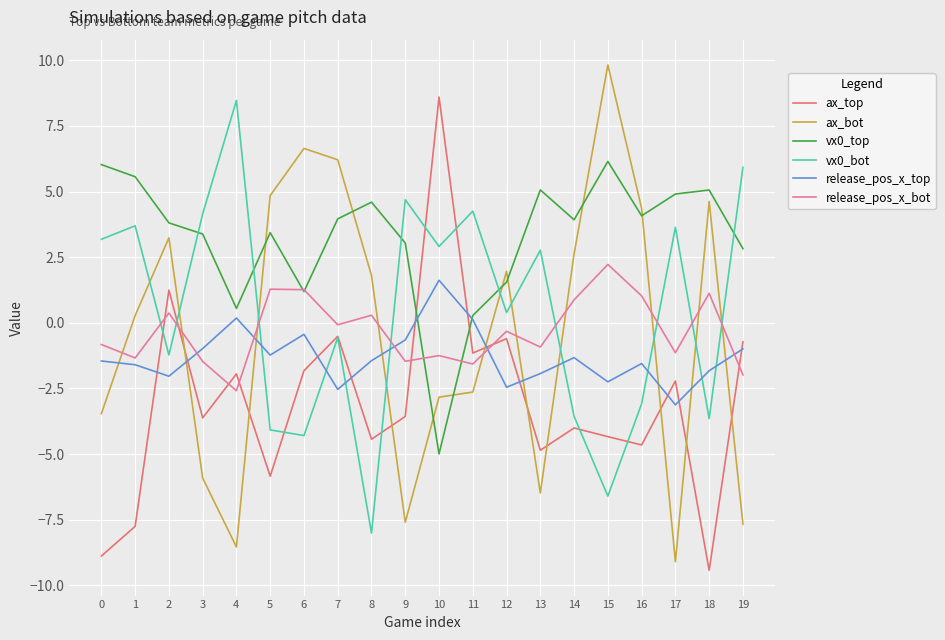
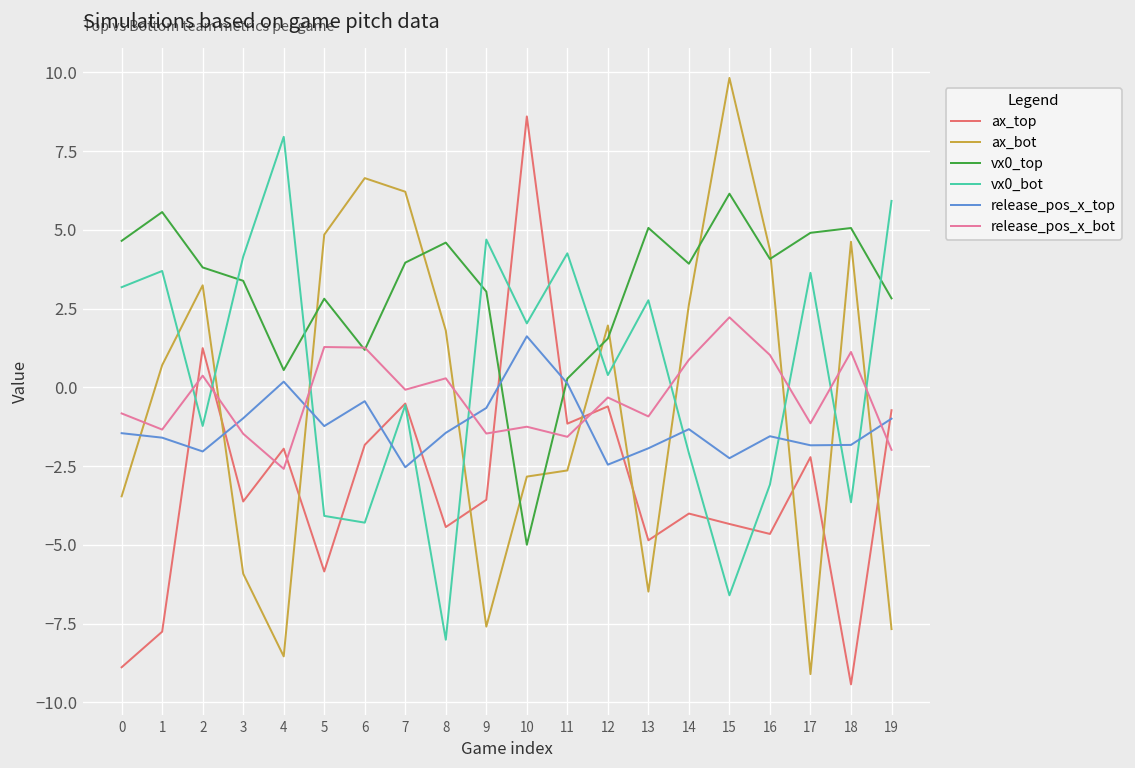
vx0_top, 0: 6.0 -> 4.7
ax_bot, 1: 0.3 -> 0.7
vx0_bot, 4: 8.5 -> 8.0
vx0_top, 5: 3.4 -> 2.8
vx0_bot, 10: 2.9 -> 2.0
vx0_bot, 14: -3.6 -> -2.1
release_pos_x_top, 17: -3.1 -> -1.8
